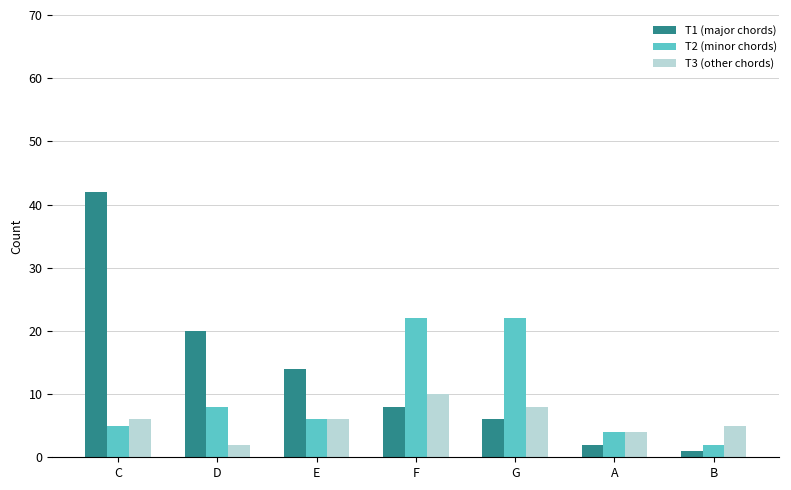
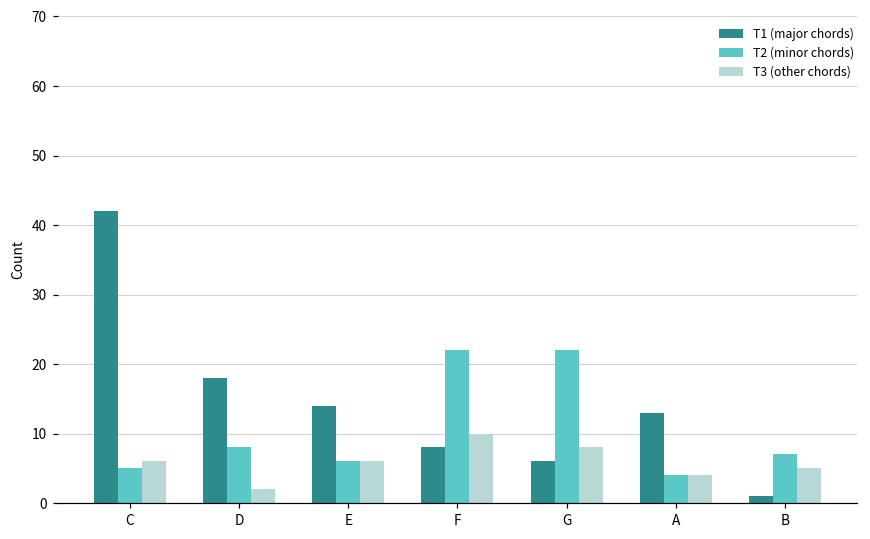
T1 (major chords), D: 20 -> 18
T1 (major chords), A: 2 -> 13
T2 (minor chords), B: 2 -> 7
